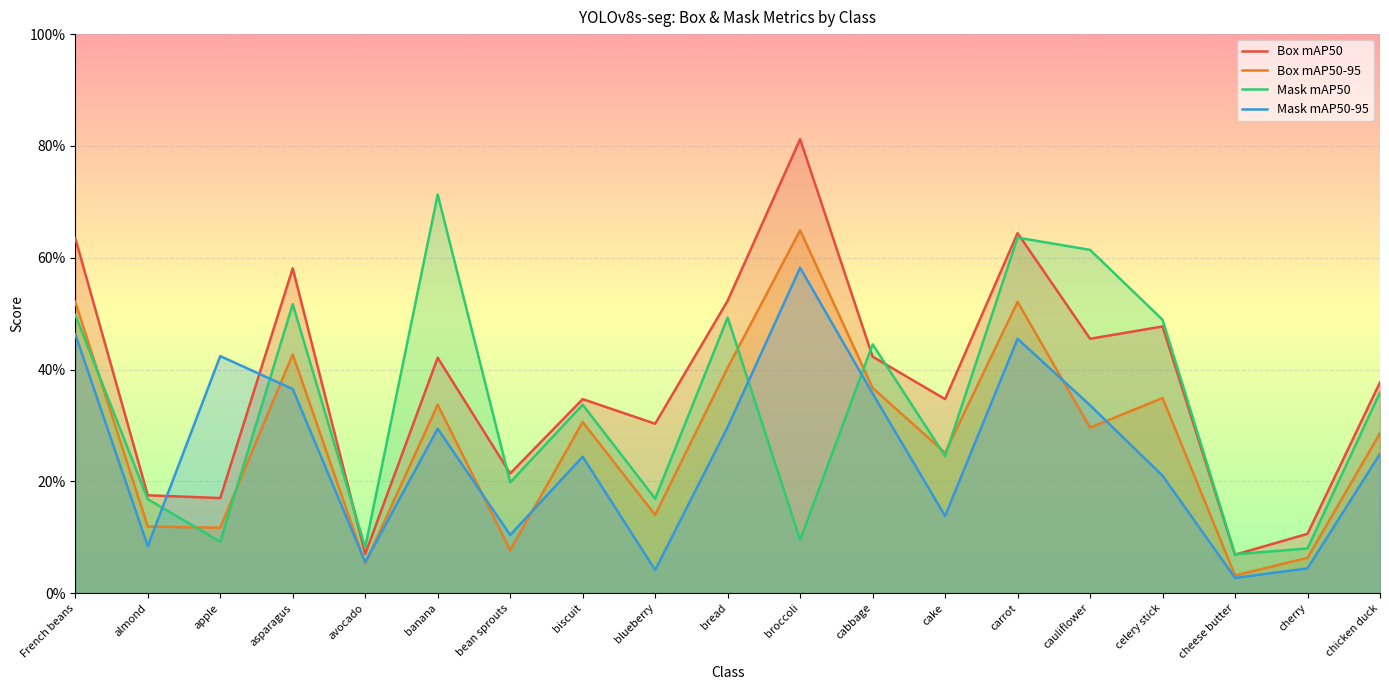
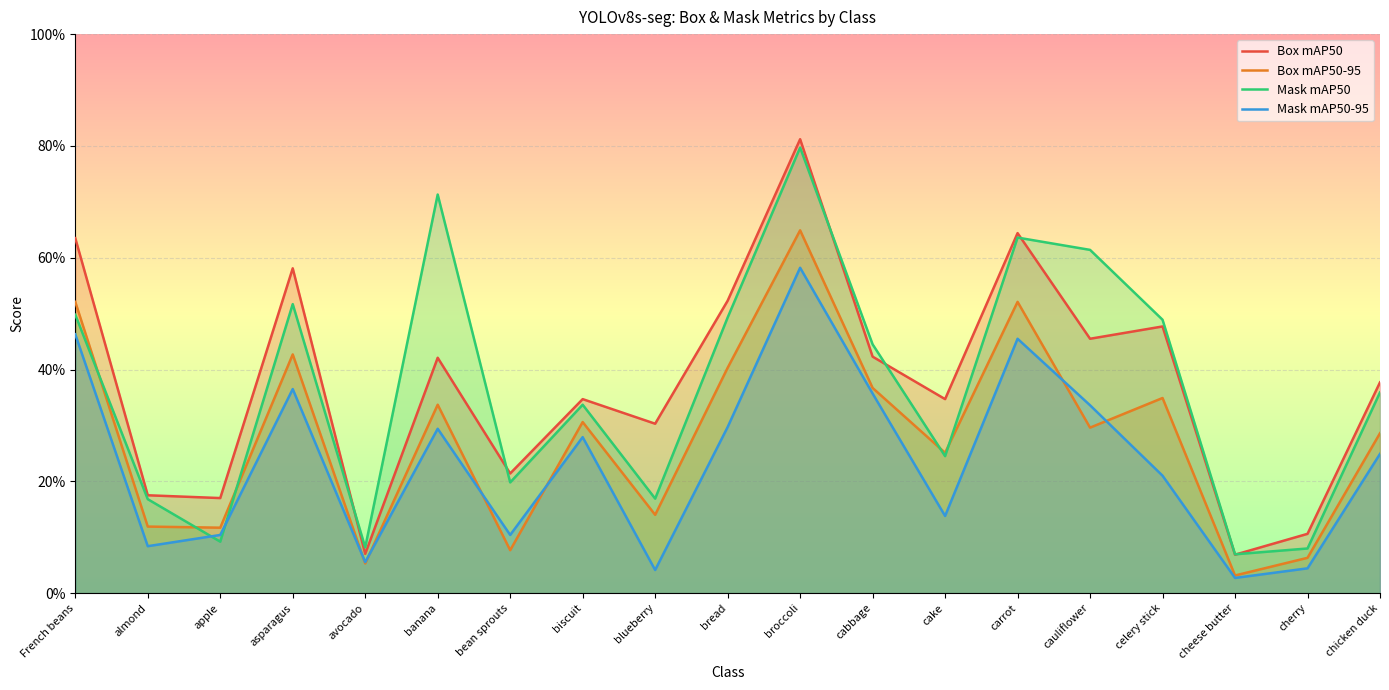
Mask mAP50-95, apple: 42% -> 10%
Mask mAP50-95, biscuit: 24% -> 28%
Mask mAP50, broccoli: 10% -> 80%
